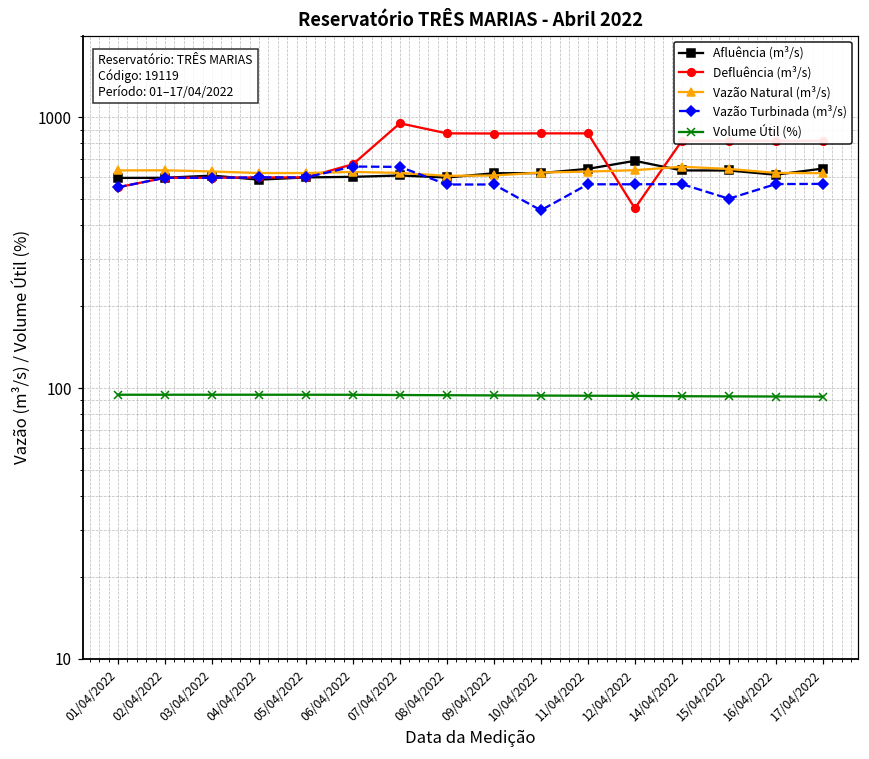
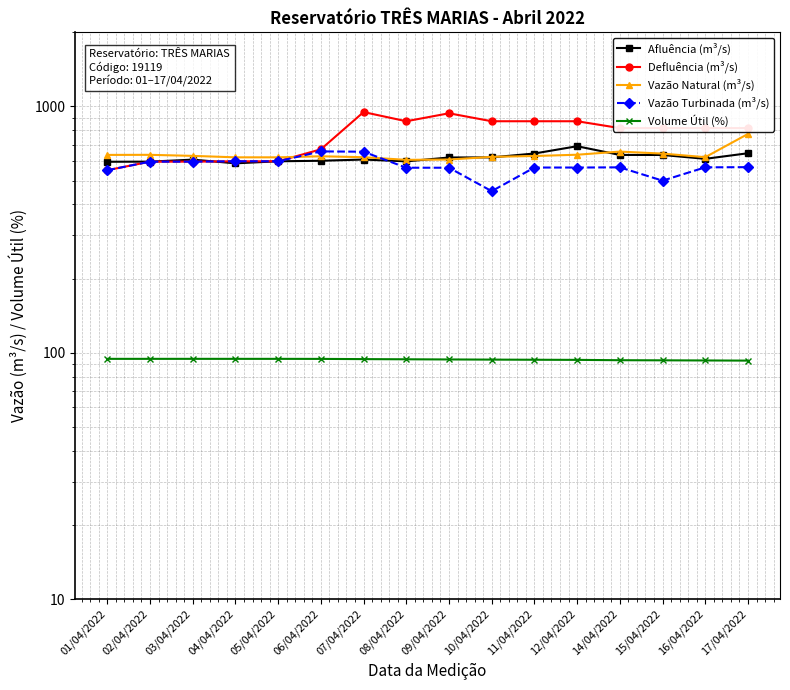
Defluência (m³/s), 09/04/2022: 870 -> 940
Defluência (m³/s), 12/04/2022: 460 -> 870
Vazão Natural (m³/s), 17/04/2022: 620 -> 770
